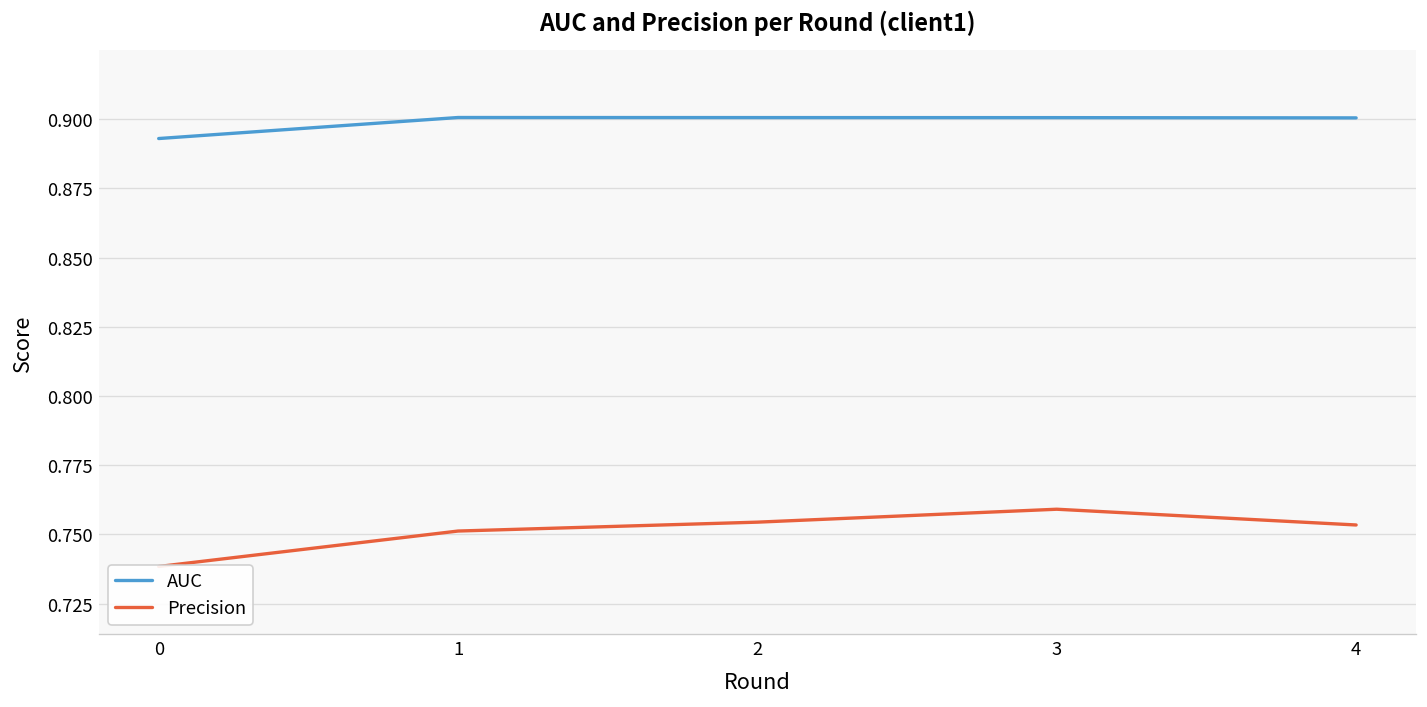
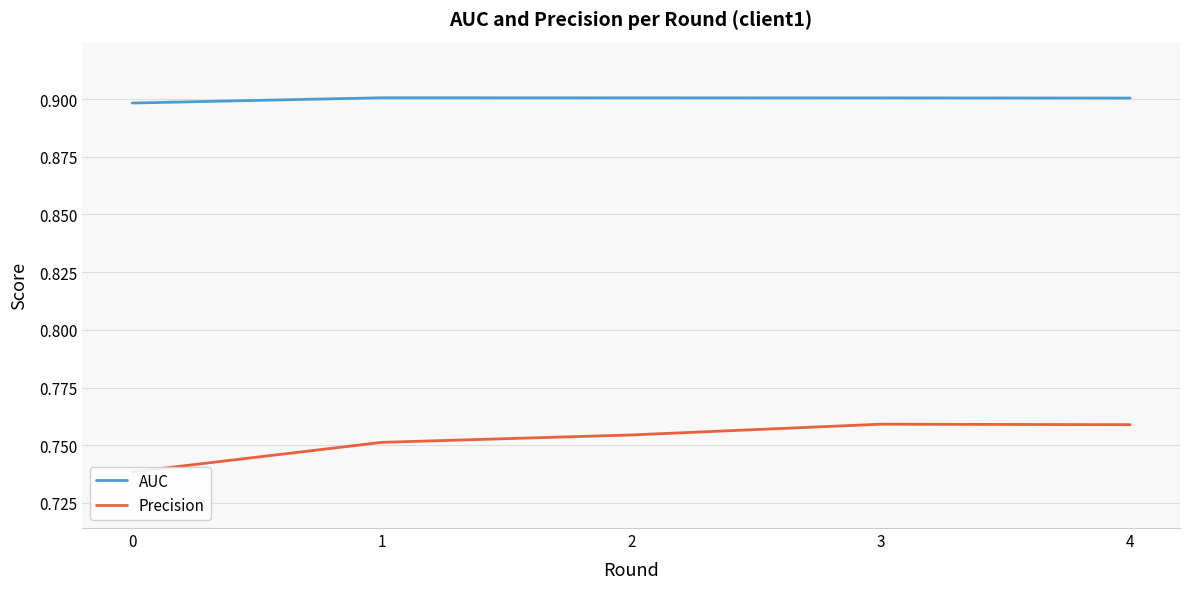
AUC, 0: 0.893 -> 0.898
Precision, 4: 0.753 -> 0.759
